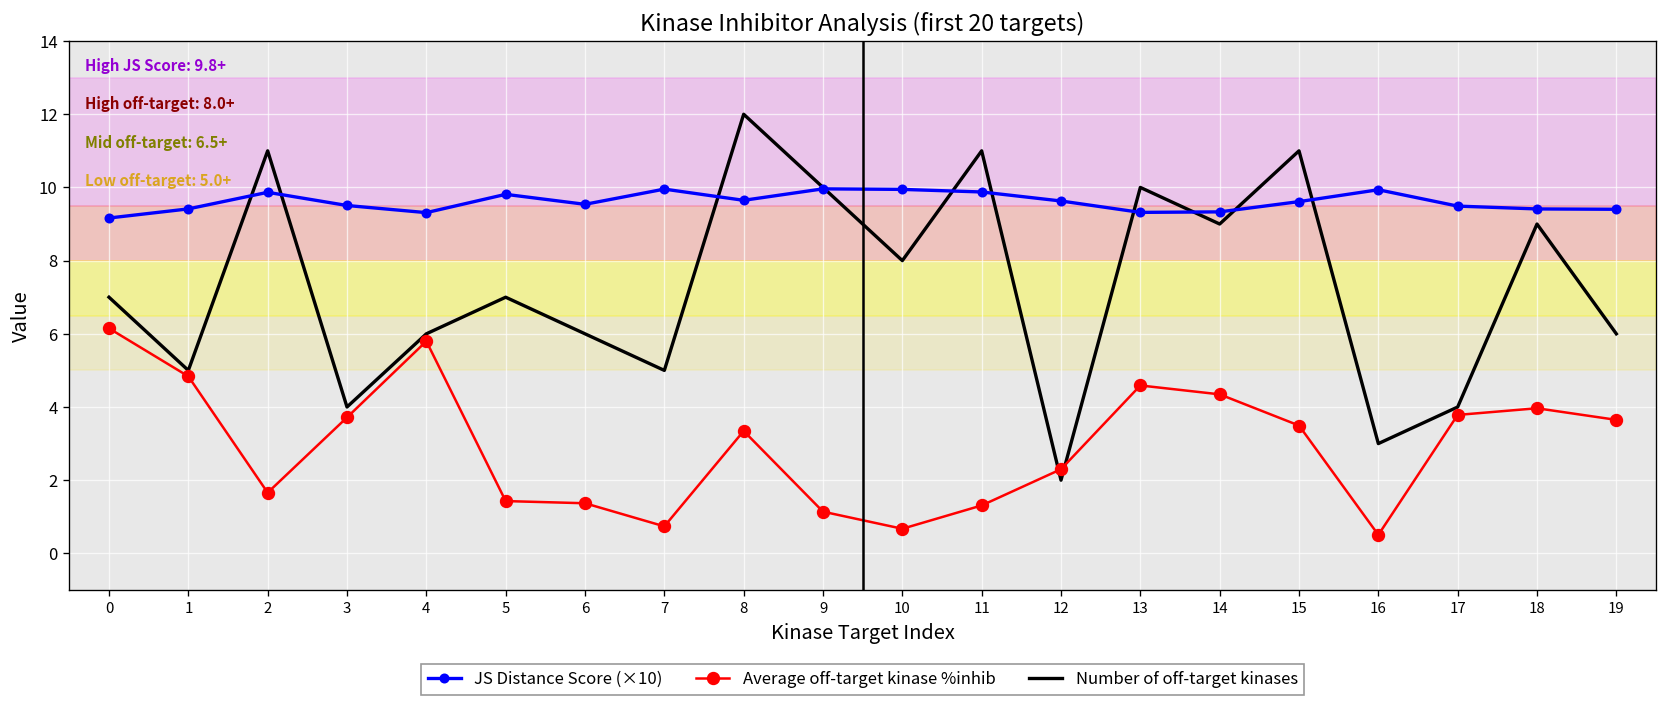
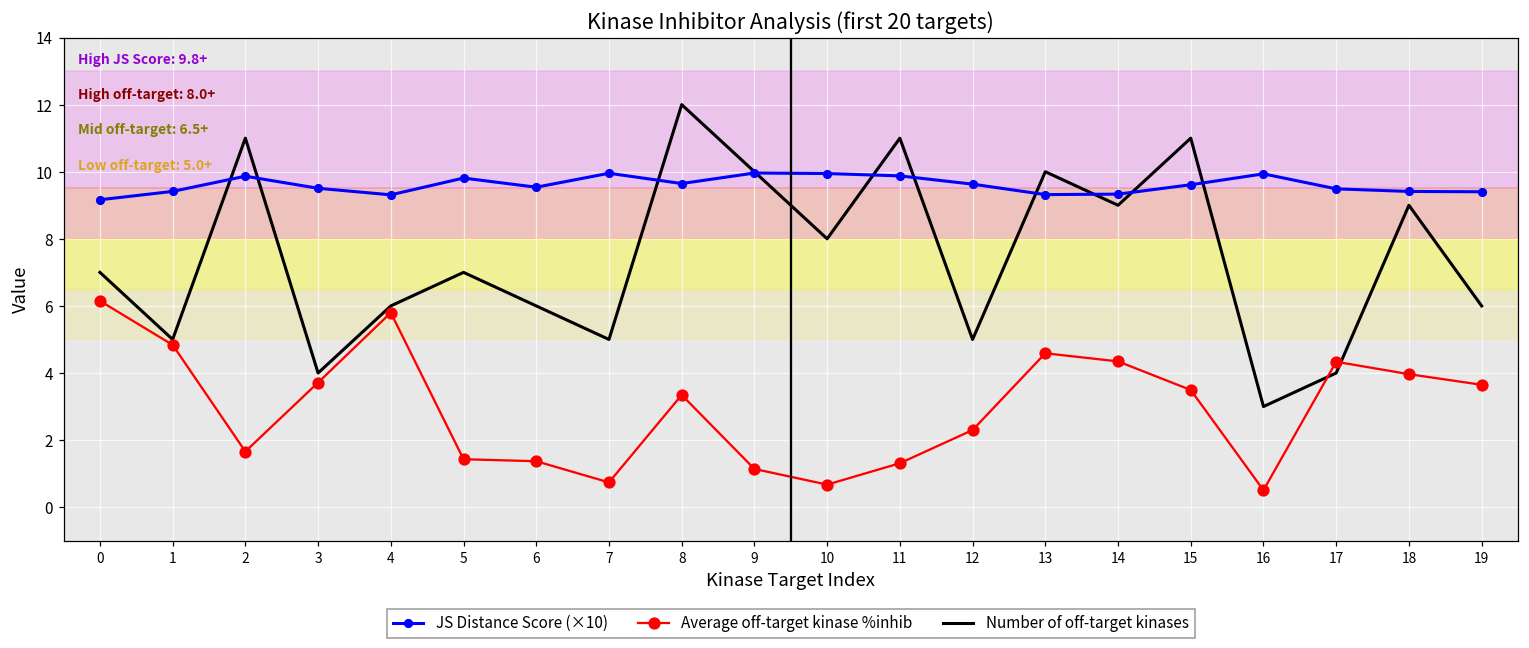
Number of off-target kinases, 12: 2 -> 5
Average off-target kinase %inhib, 17: 3.8 -> 4.3
